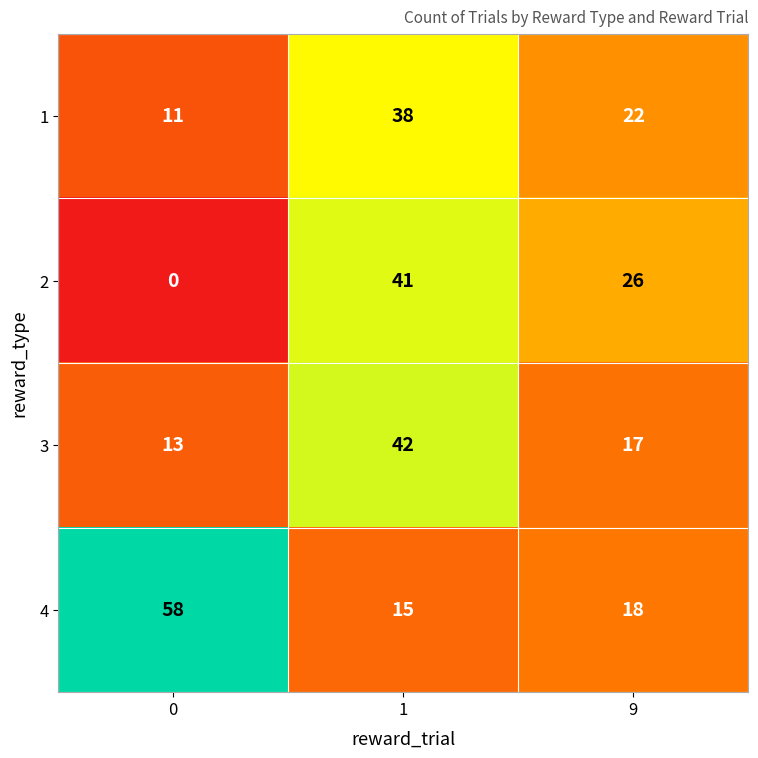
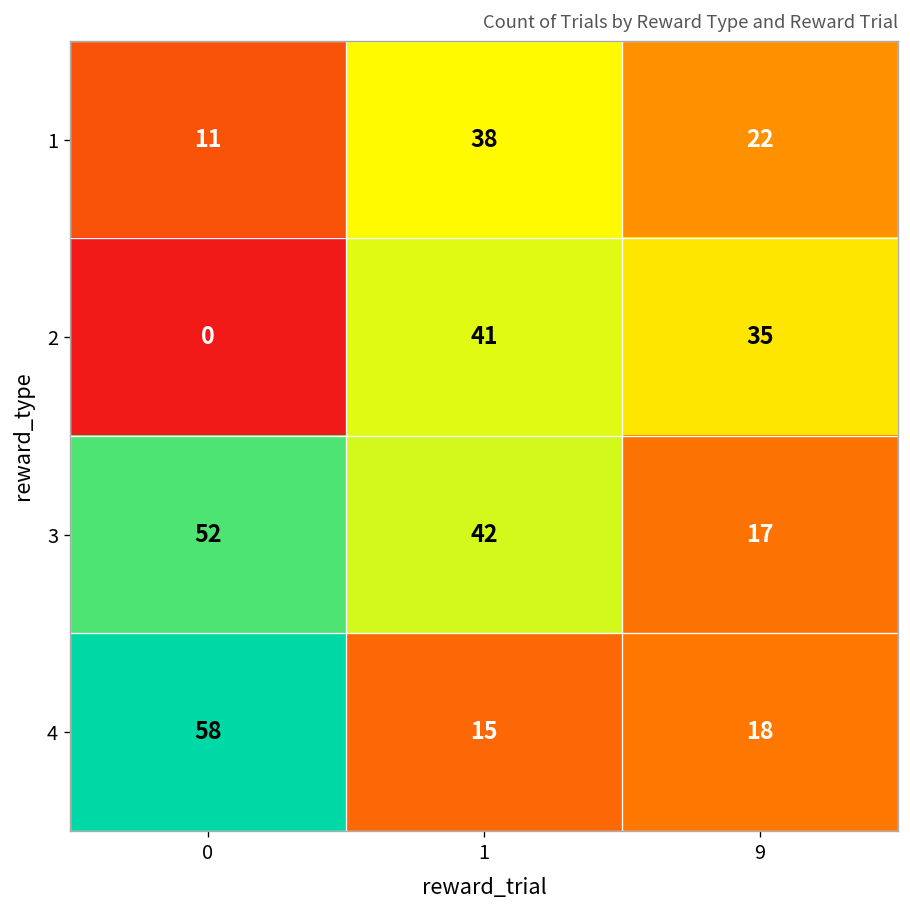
2, 9: 26 -> 35
3, 0: 13 -> 52
